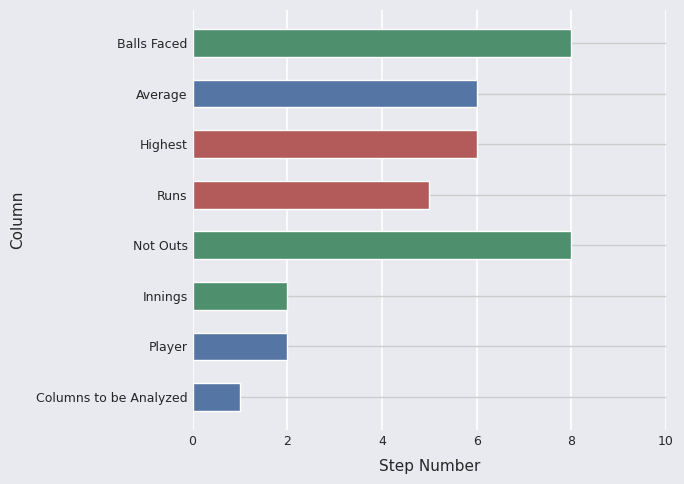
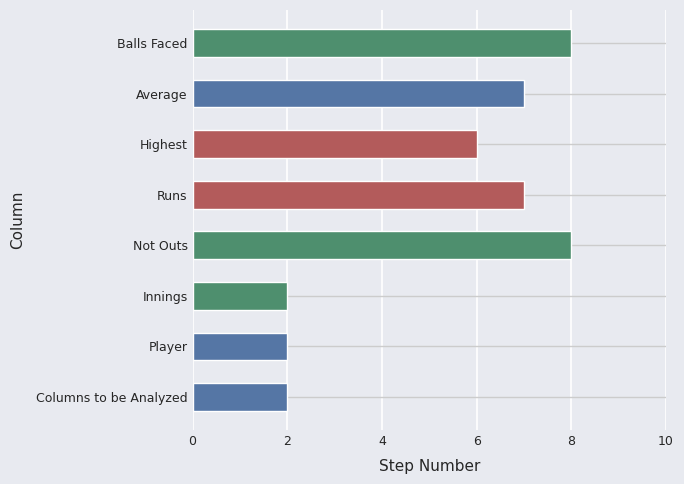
Average: 6 -> 7
Runs: 5 -> 7
Columns to be Analyzed: 1 -> 2
